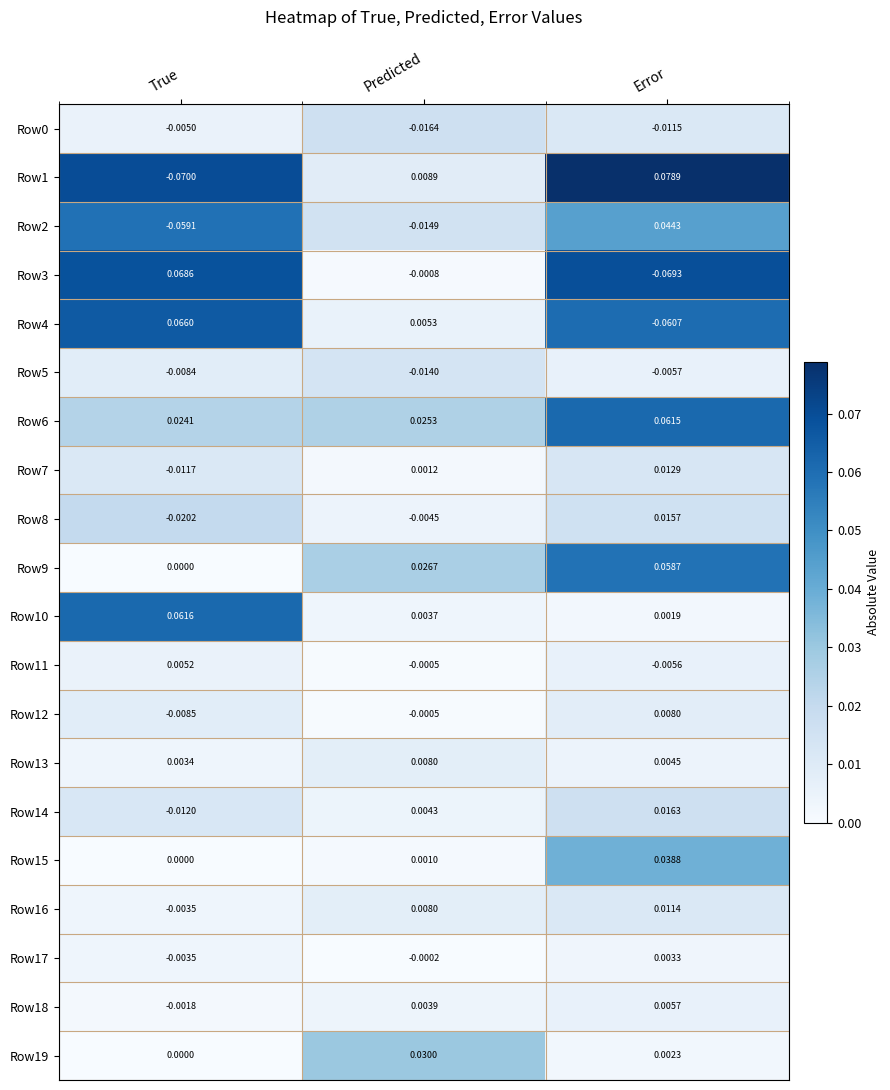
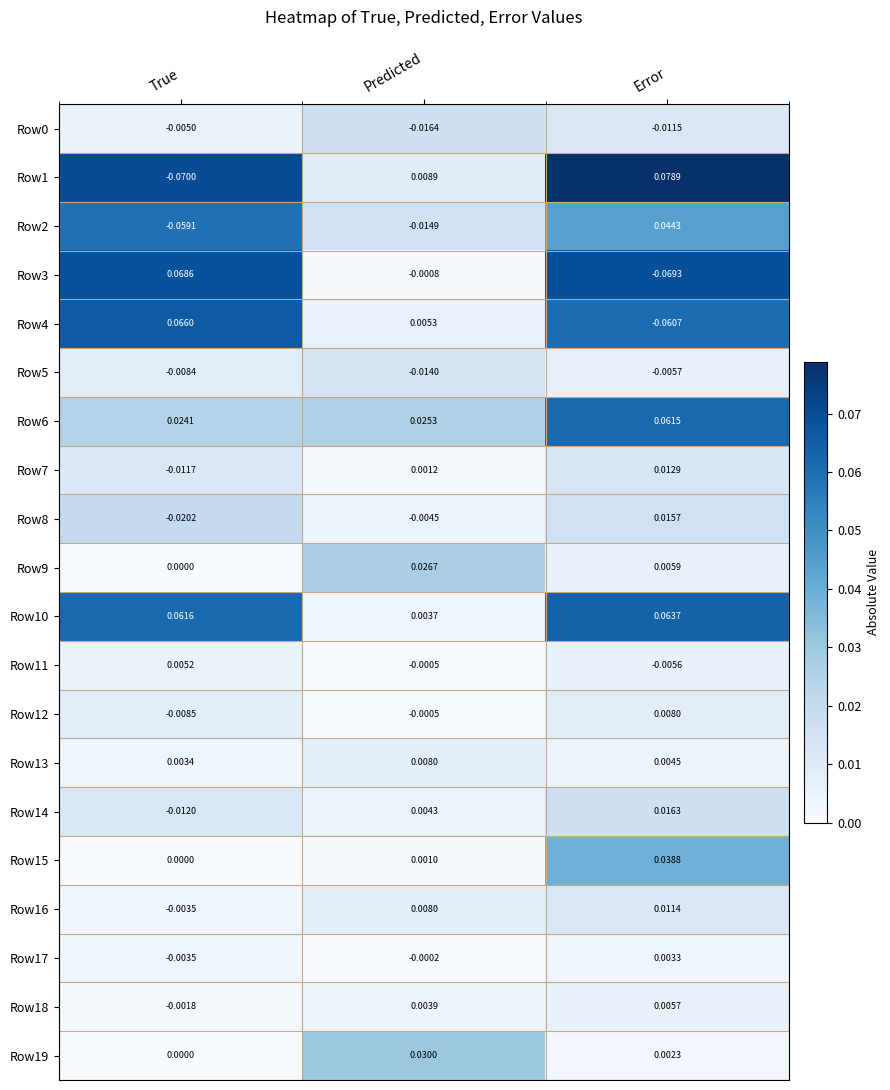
Row9, Error: 0.0587 -> 0.0059
Row10, Error: 0.0019 -> 0.0637
